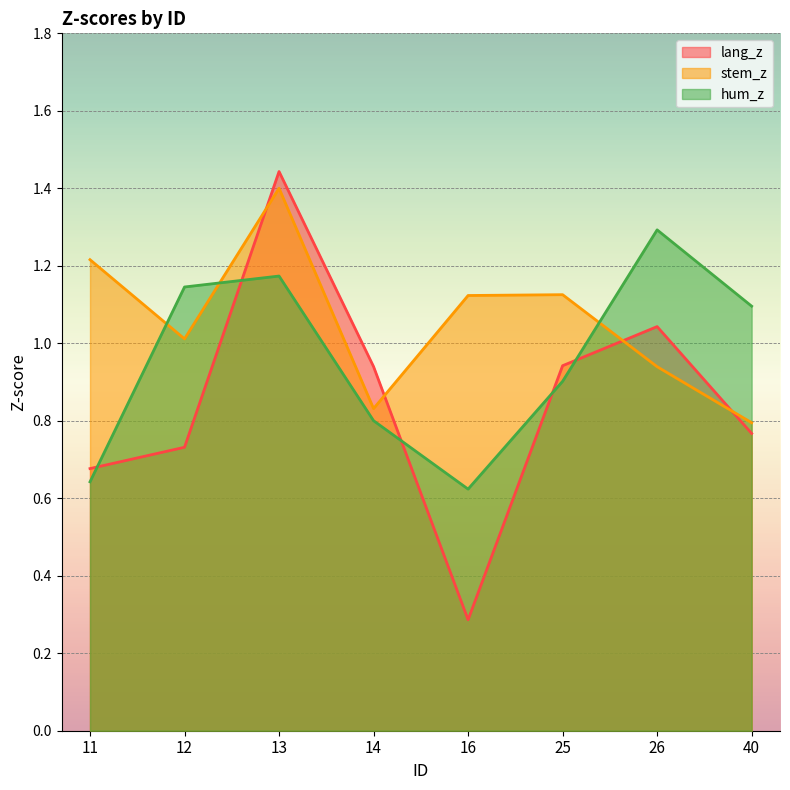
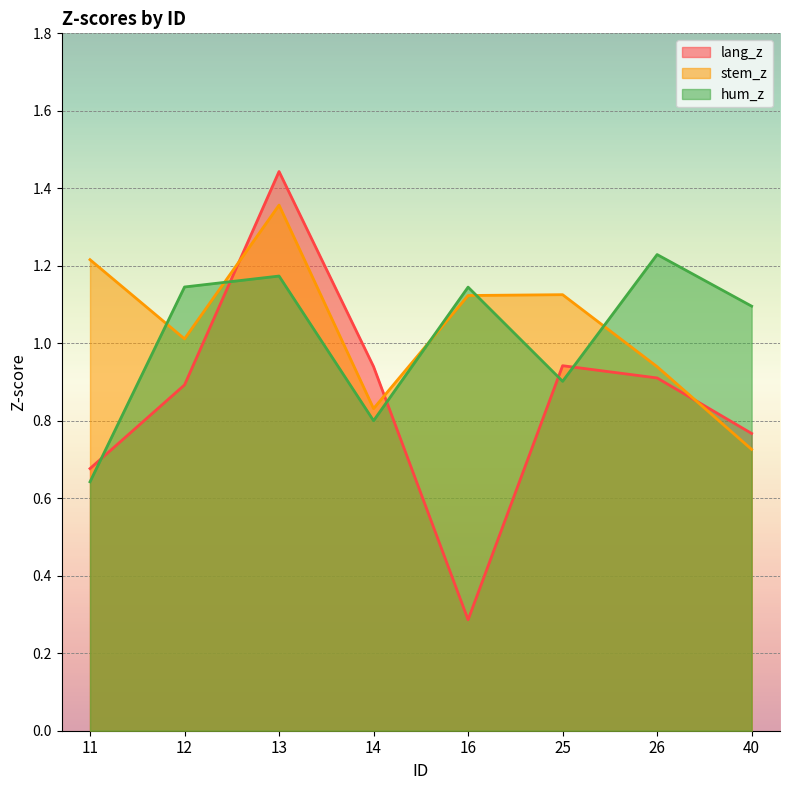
lang_z, 12: 0.73 -> 0.89
stem_z, 13: 1.40 -> 1.36
hum_z, 16: 0.62 -> 1.14
lang_z, 26: 1.04 -> 0.91
hum_z, 26: 1.29 -> 1.23
stem_z, 40: 0.79 -> 0.73
